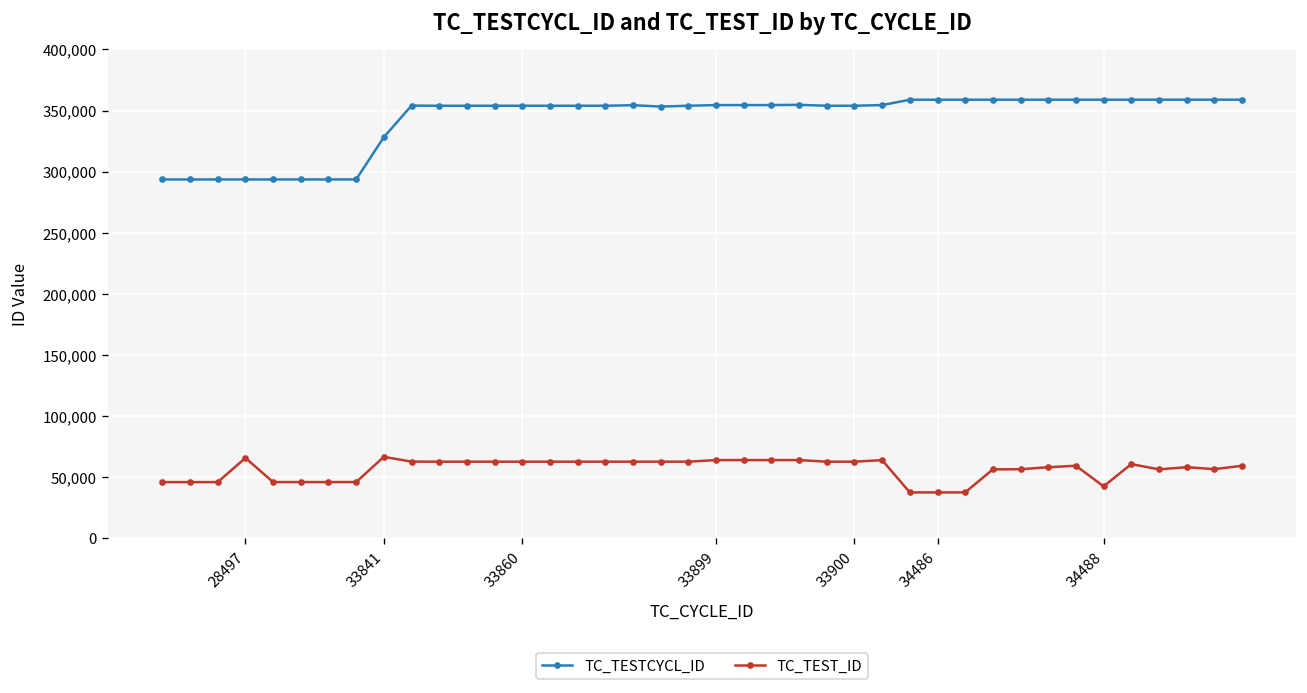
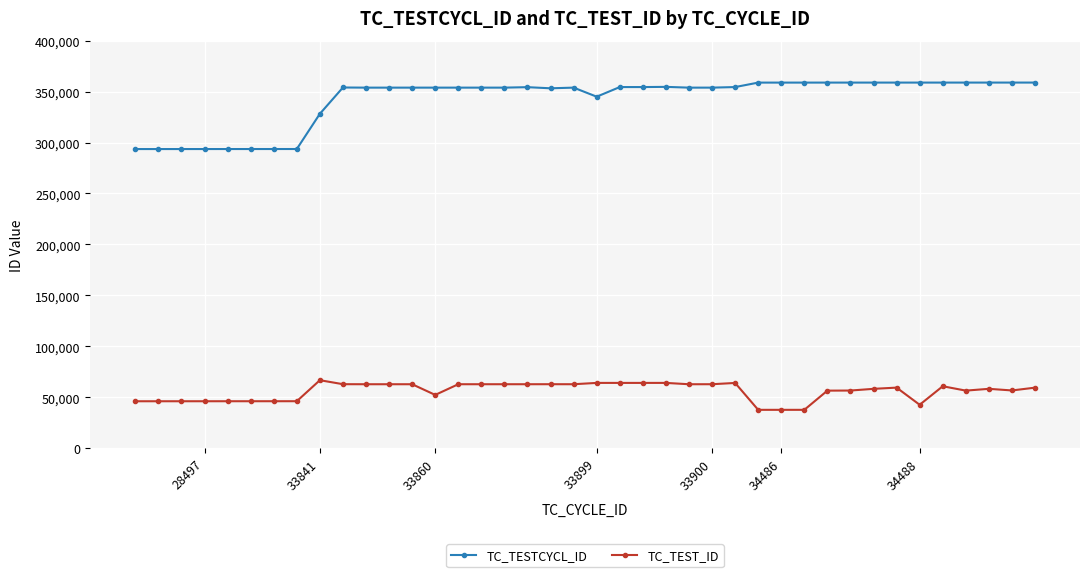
TC_TEST_ID, 28497: 66,000 -> 46,000
TC_TEST_ID, 33860: 63,000 -> 52,000
TC_TESTCYCL_ID, 33899: 354,000 -> 345,000
